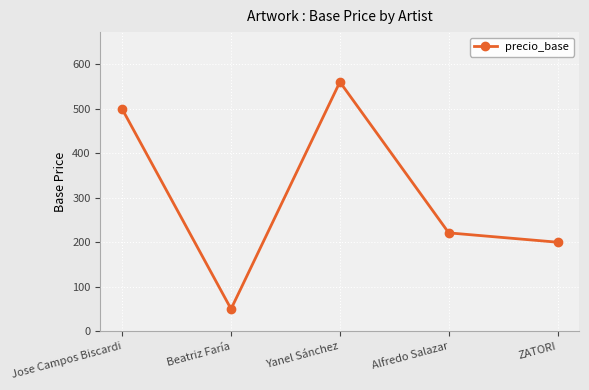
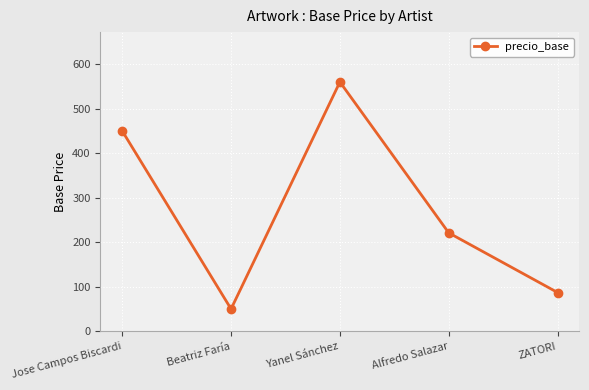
Jose Campos Biscardi: 500 -> 450
ZATORI: 200 -> 90
